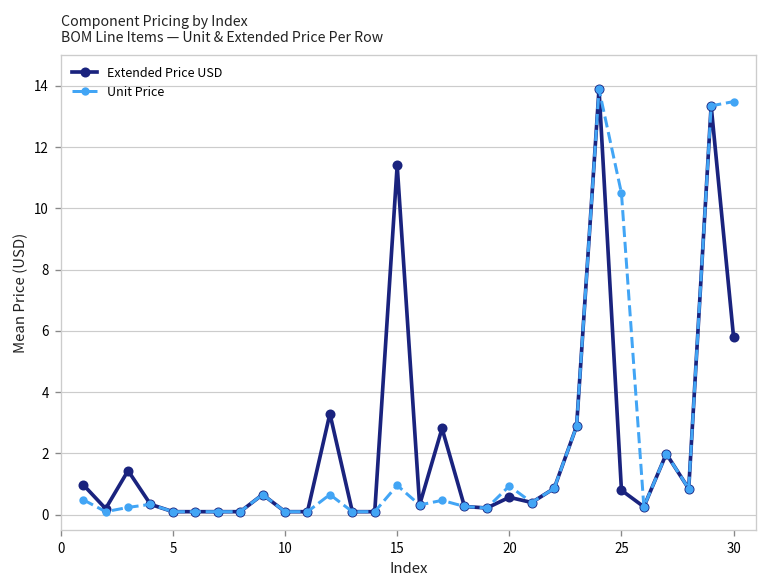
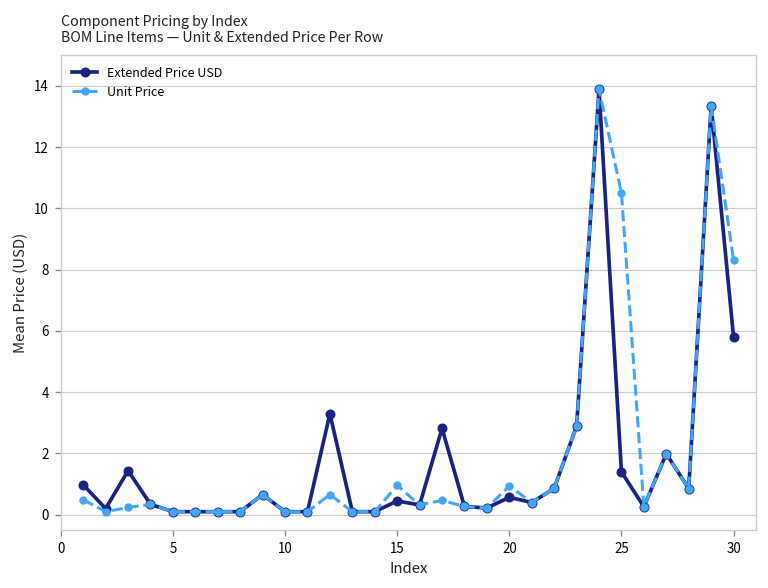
Extended Price USD, 15: 11.4 -> 0.5
Extended Price USD, 25: 0.8 -> 1.4
Unit Price, 30: 13.5 -> 8.3
